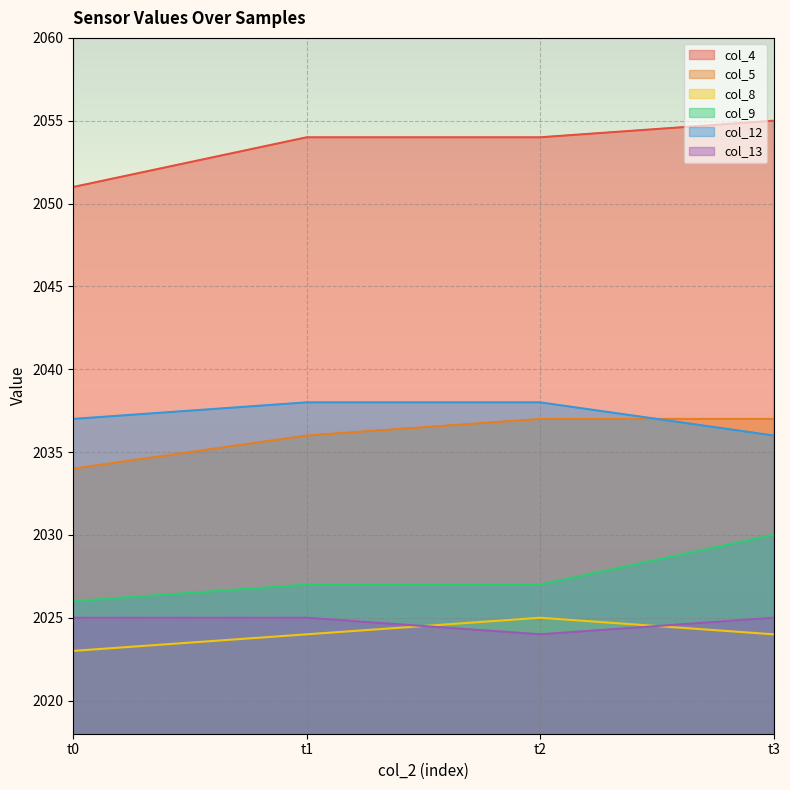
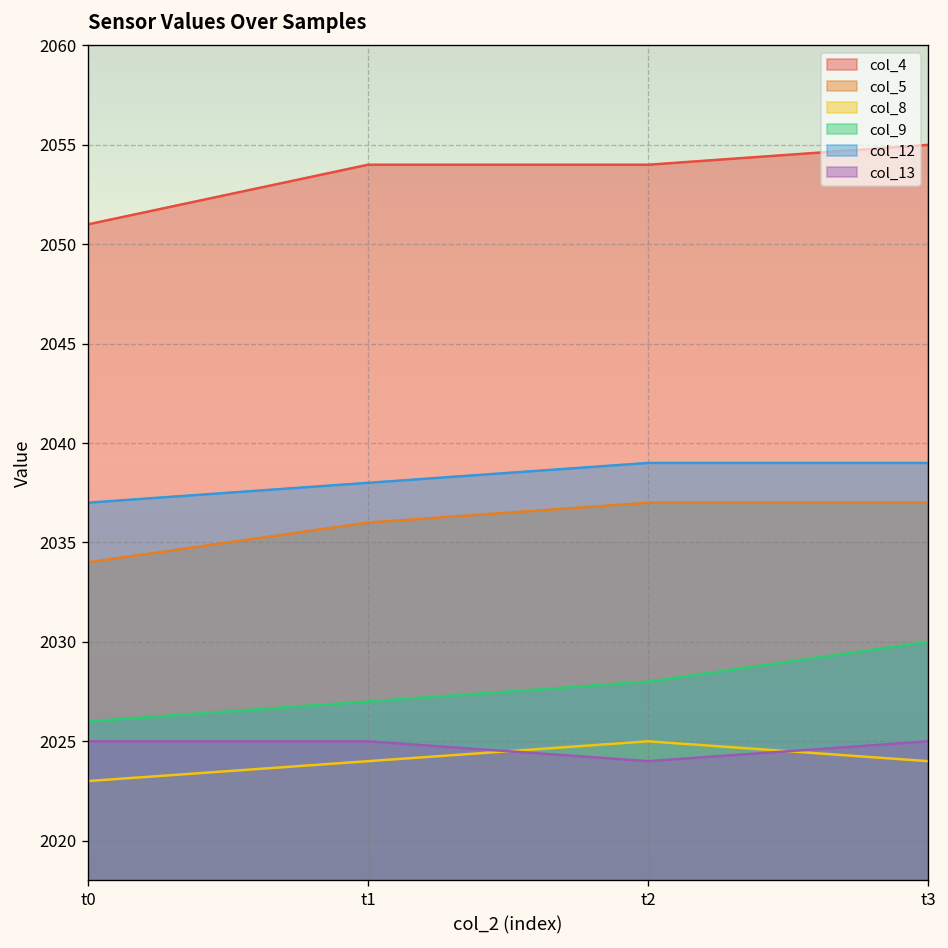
col_9, t2: 2027 -> 2028
col_12, t2: 2038 -> 2039
col_12, t3: 2036 -> 2039
